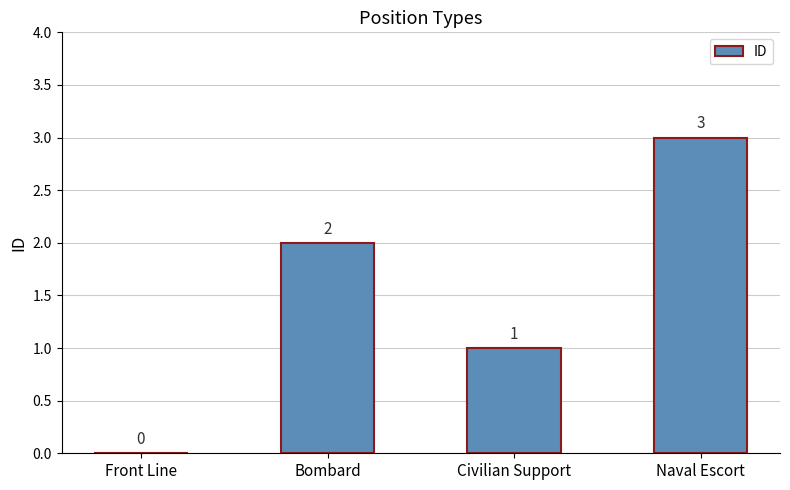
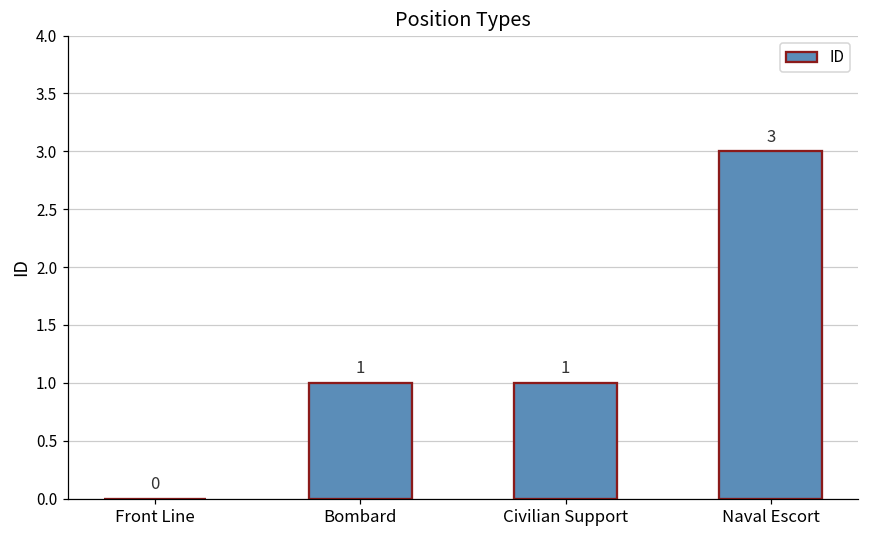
Bombard: 2 -> 1
